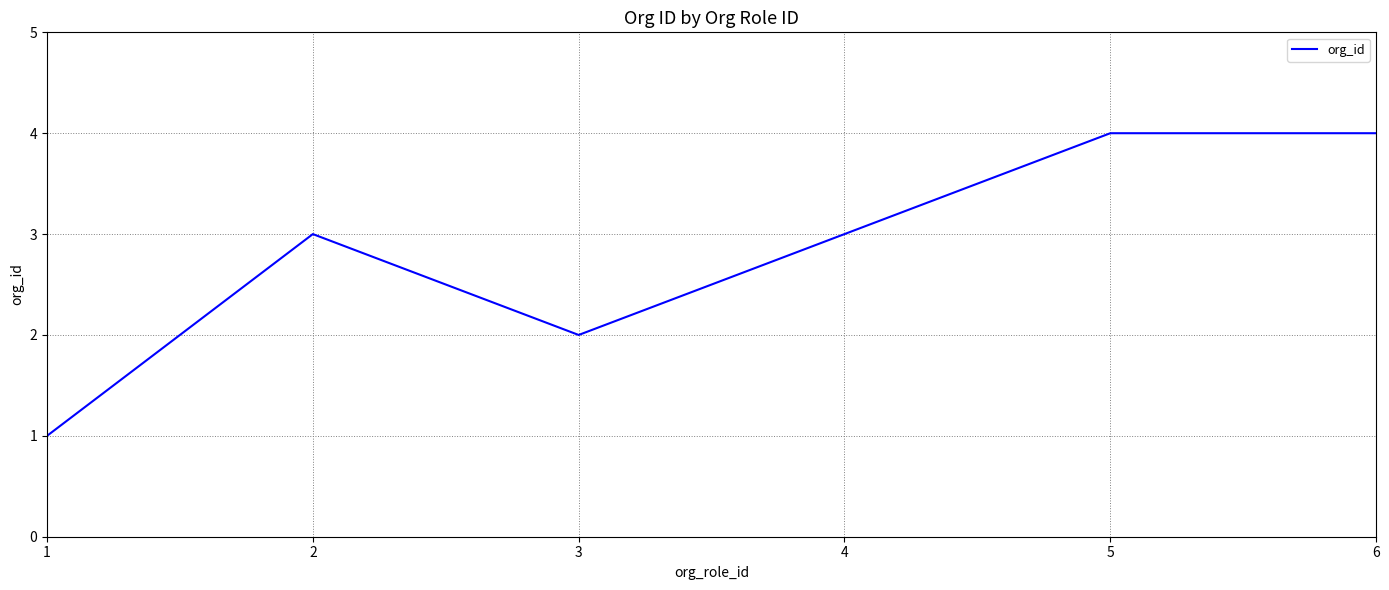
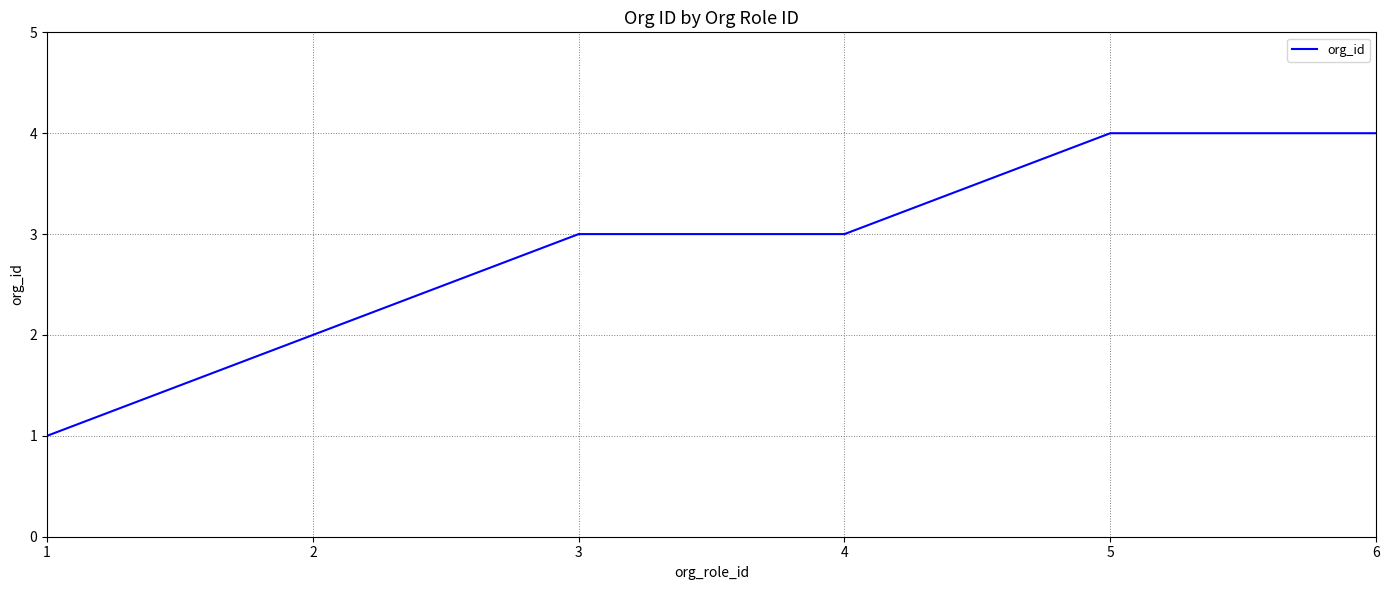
2: 3 -> 2
3: 2 -> 3
